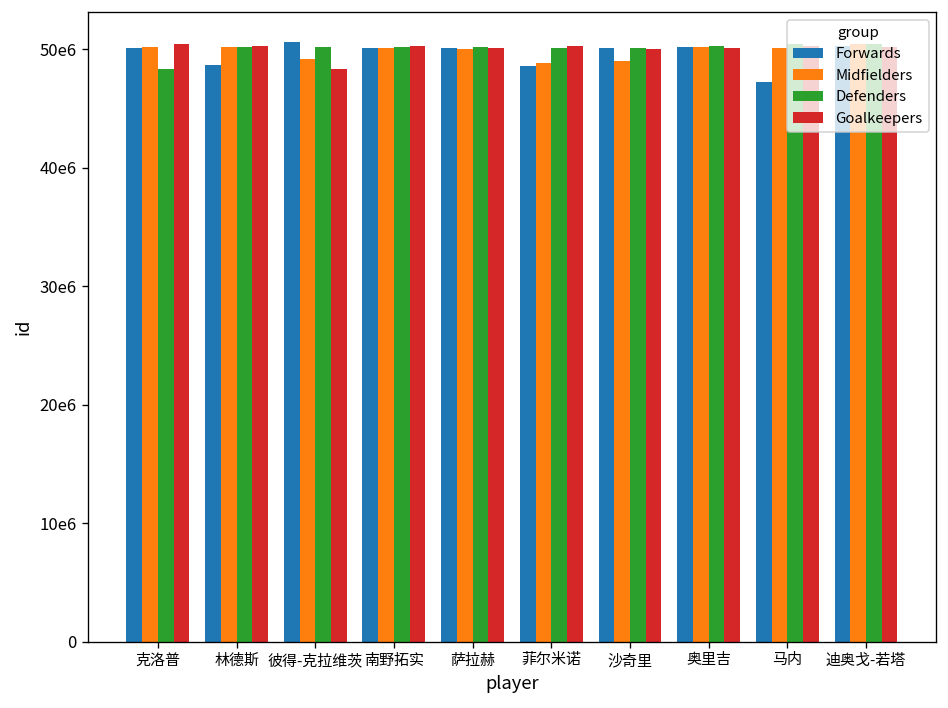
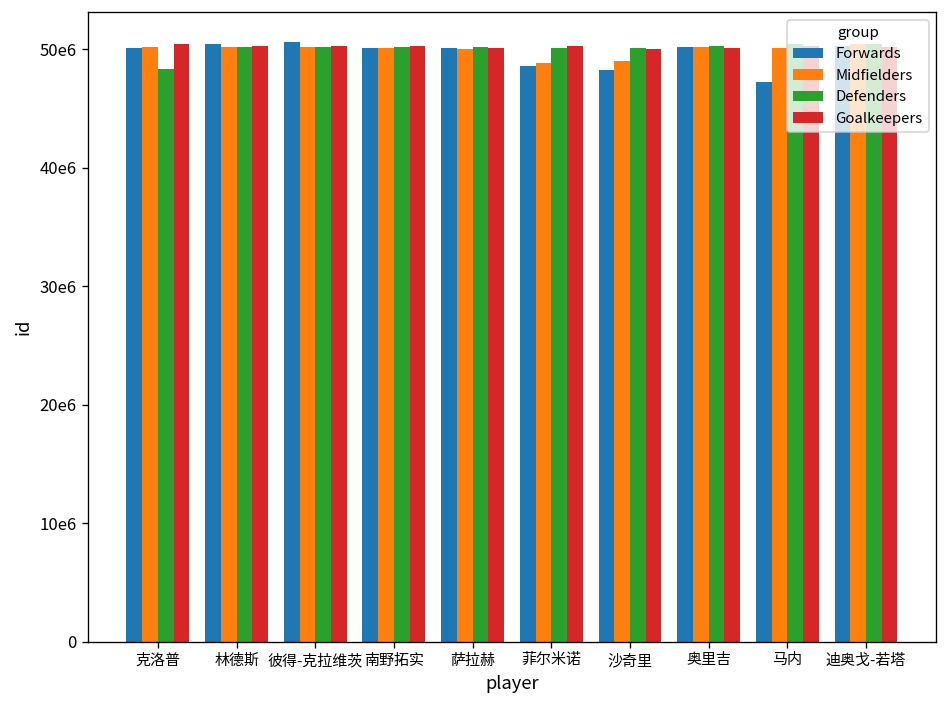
Forwards, 林德斯: 49000000 -> 50000000
Midfielders, 彼得-克拉维茨: 49000000 -> 50000000
Goalkeepers, 彼得-克拉维茨: 48000000 -> 50000000
Forwards, 沙奇里: 50000000 -> 48000000
